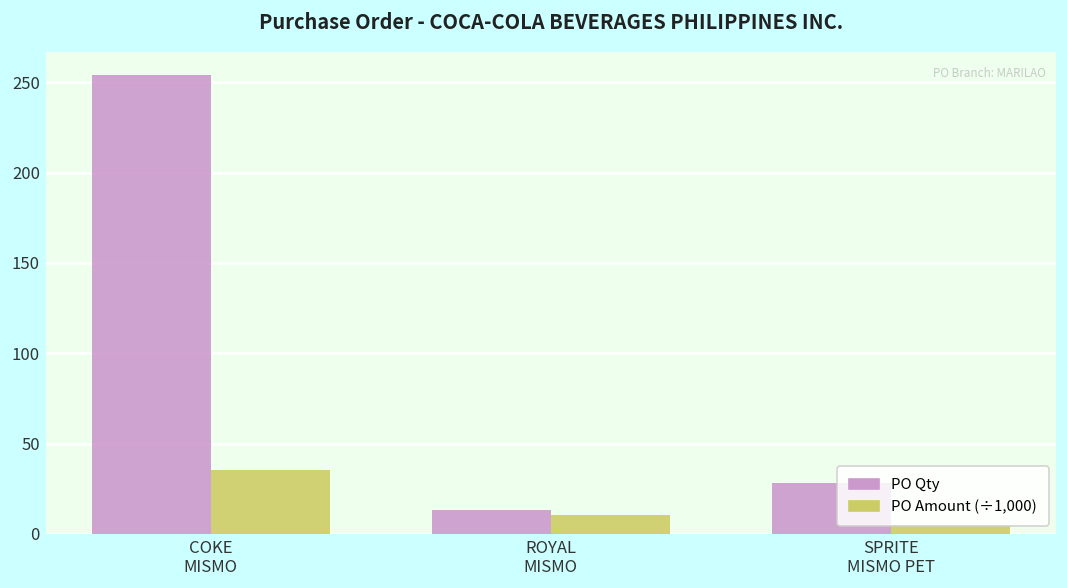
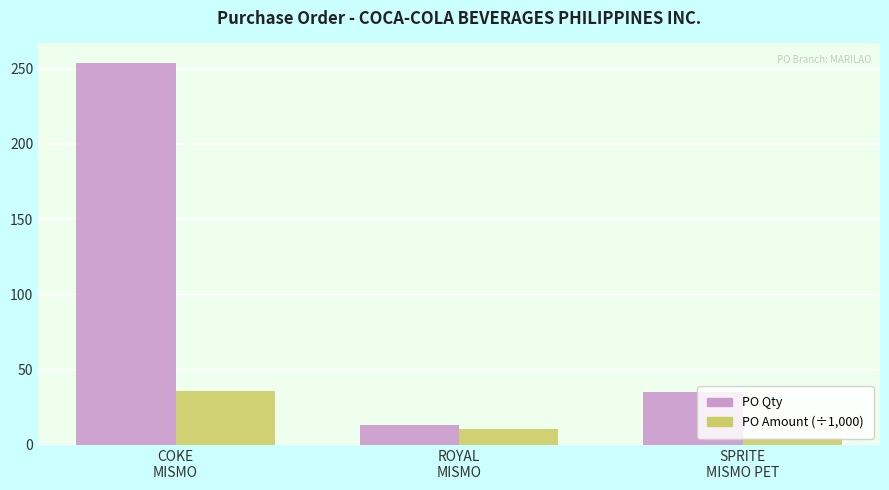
PO Qty, SPRITE MISMO PET: 28 -> 35
